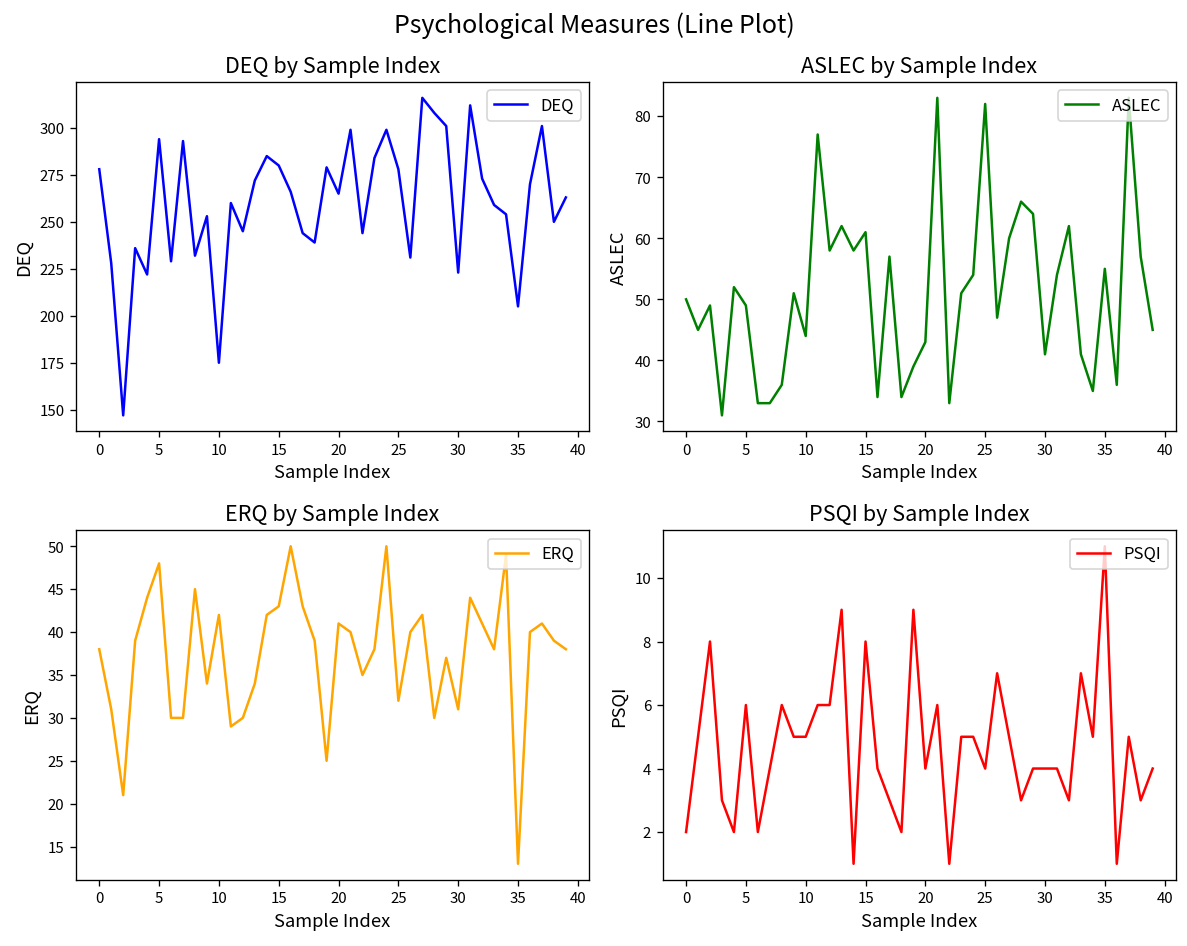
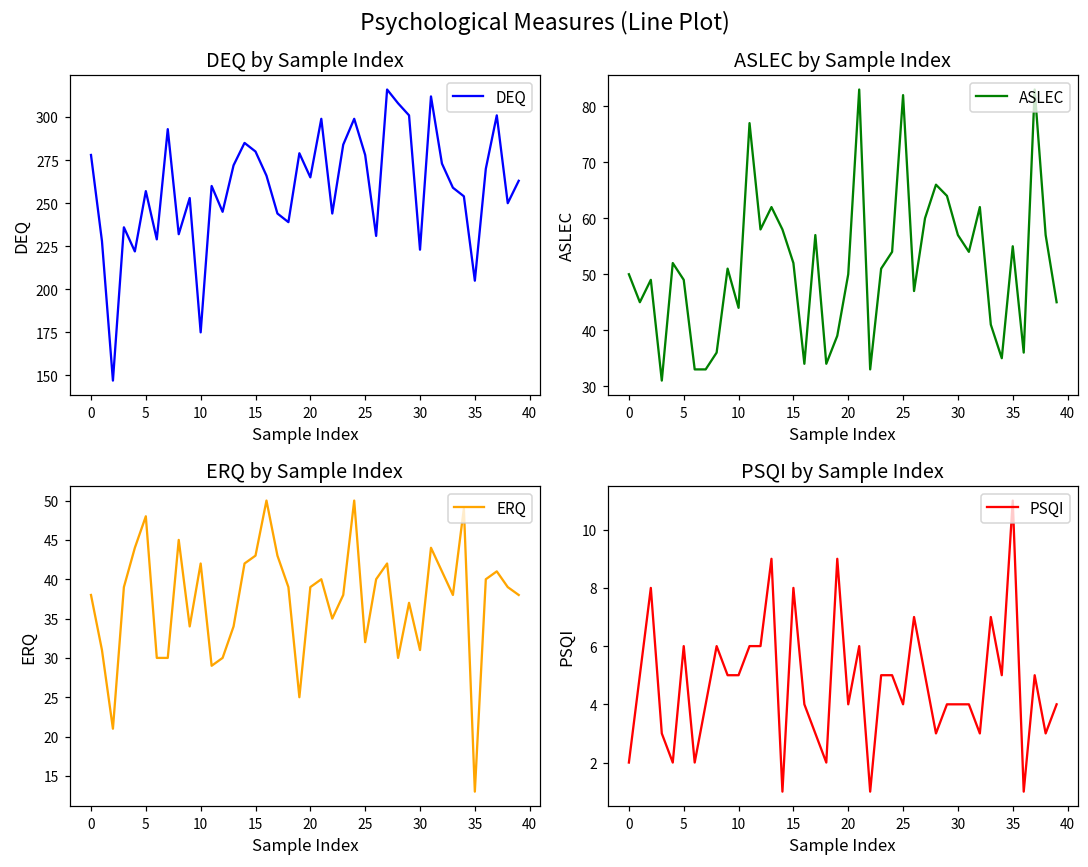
DEQ by Sample Index, 5: 294 -> 257
ASLEC by Sample Index, 15: 61 -> 52
ASLEC by Sample Index, 20: 43 -> 50
ASLEC by Sample Index, 30: 41 -> 57
ERQ by Sample Index, 20: 41 -> 39
